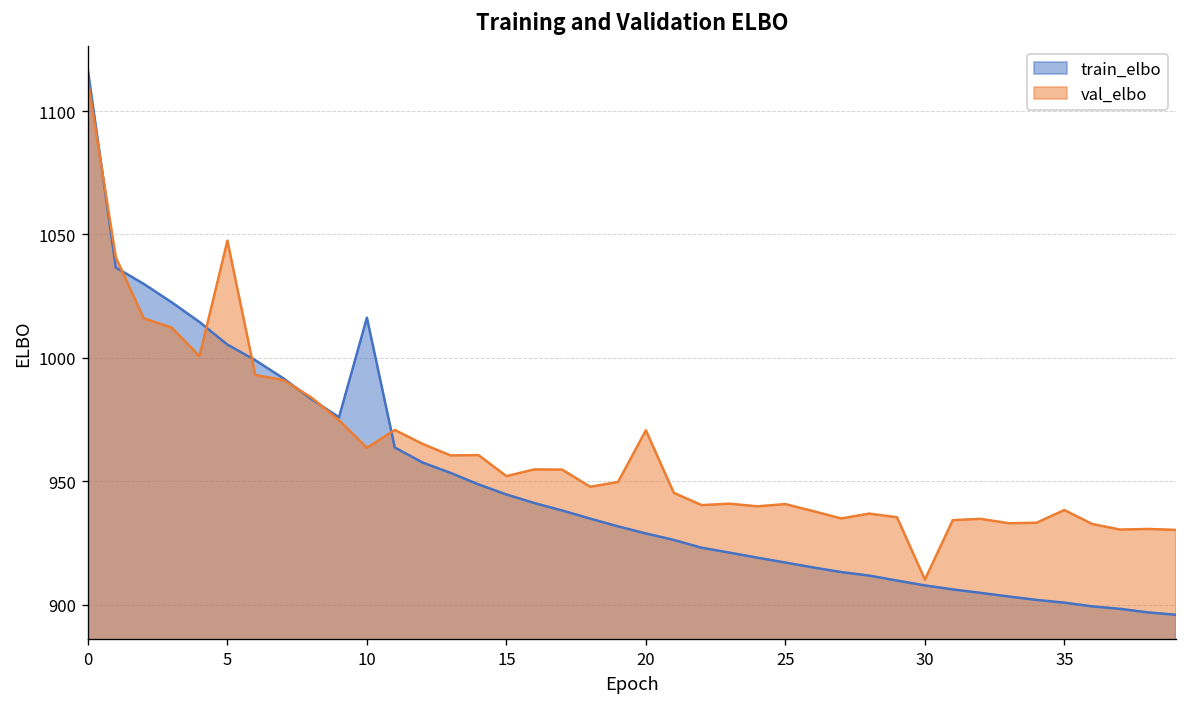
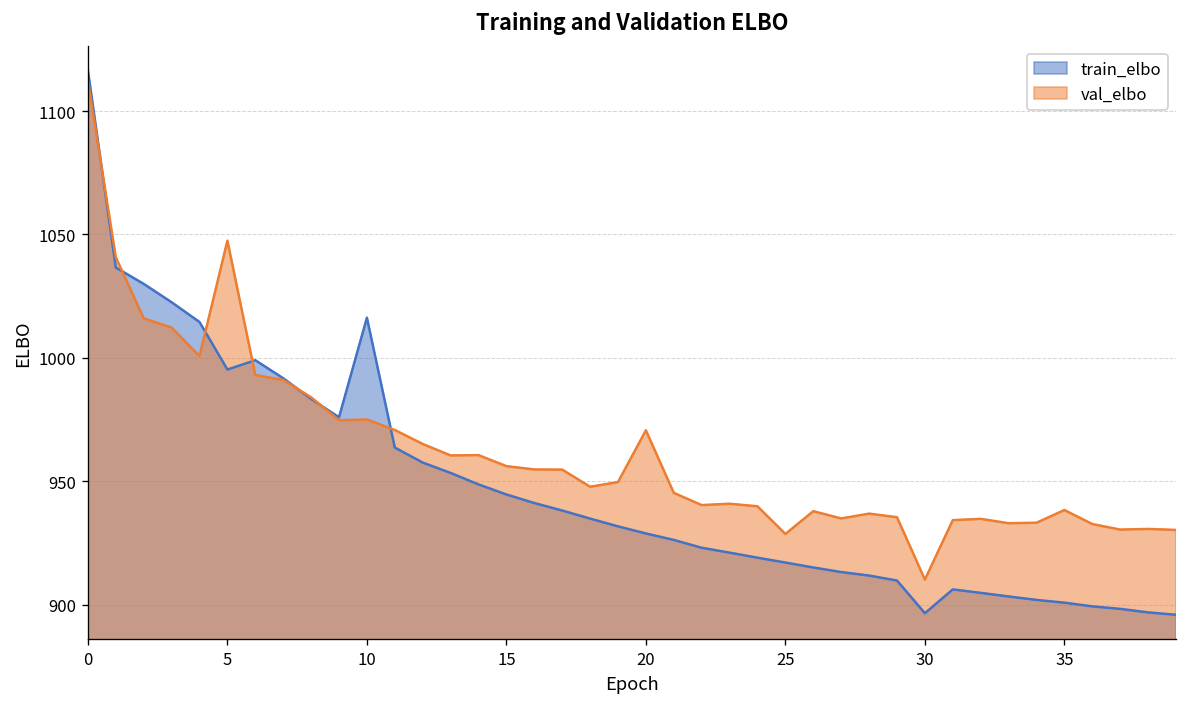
train_elbo, 5: 1005 -> 995
val_elbo, 10: 964 -> 975
val_elbo, 15: 952 -> 956
val_elbo, 25: 941 -> 929
train_elbo, 30: 908 -> 897
